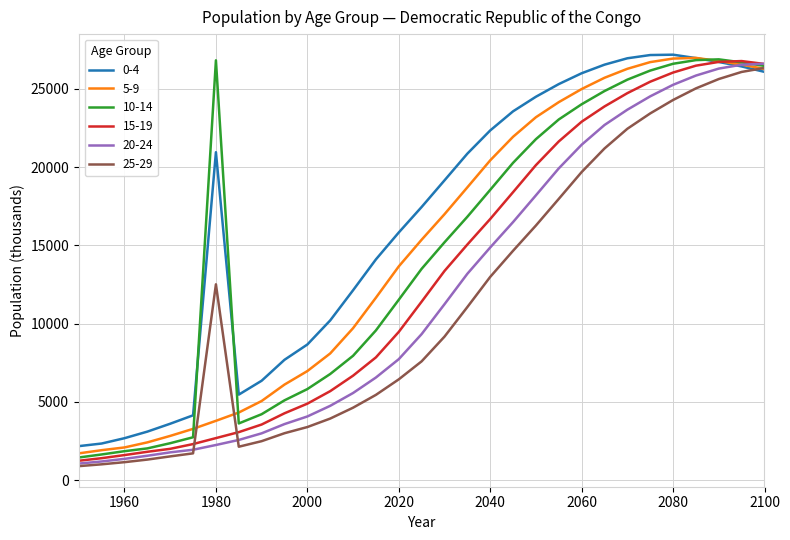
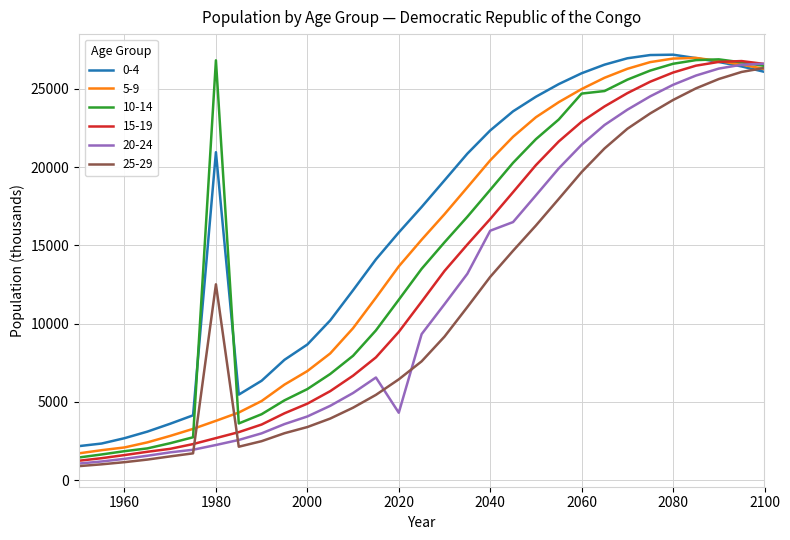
20-24, 2020: 7700 -> 4300
20-24, 2040: 14900 -> 15900
10-14, 2060: 24000 -> 24700
